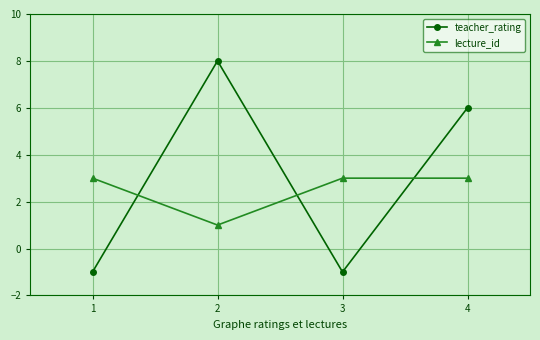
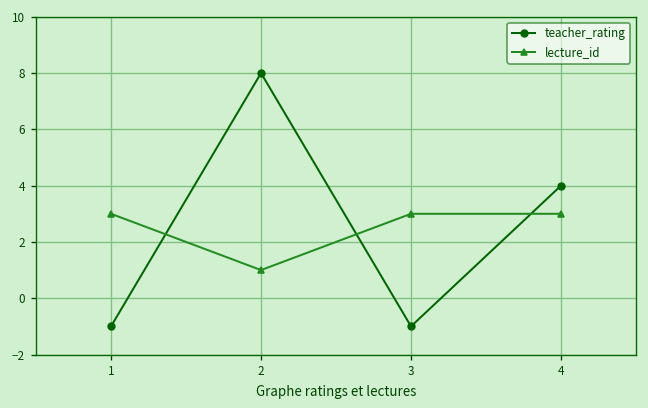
teacher_rating, 4: 6 -> 4
